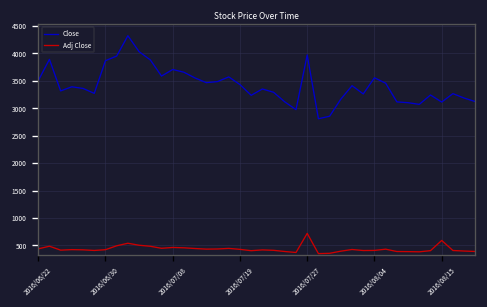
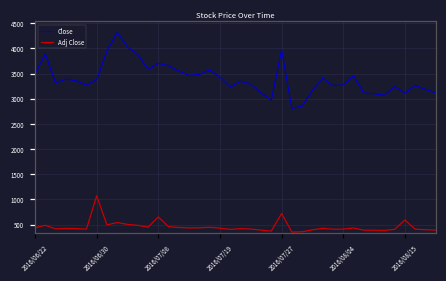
Close, 2016/06/30: 3900 -> 3400
Adj Close, 2016/06/30: 400 -> 1100
Adj Close, 2016/07/08: 500 -> 700
Close, 2016/08/04: 3600 -> 3300
